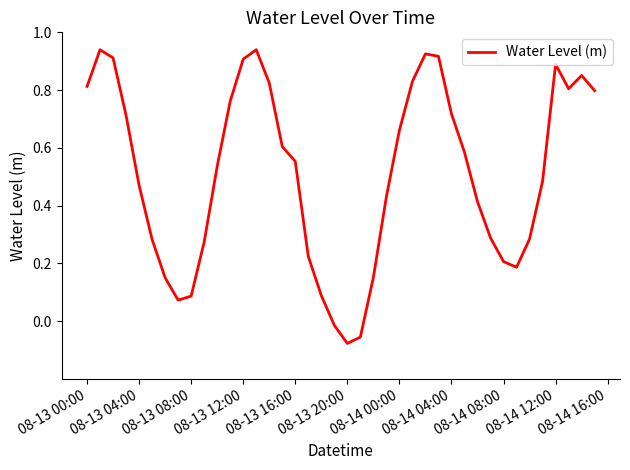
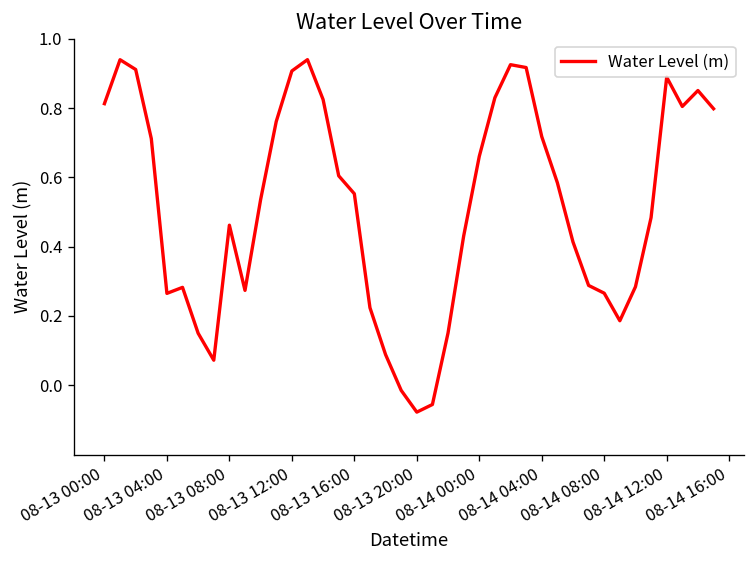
08-13 04:00: 0.47 -> 0.27
08-13 08:00: 0.09 -> 0.46
08-14 08:00: 0.21 -> 0.27
